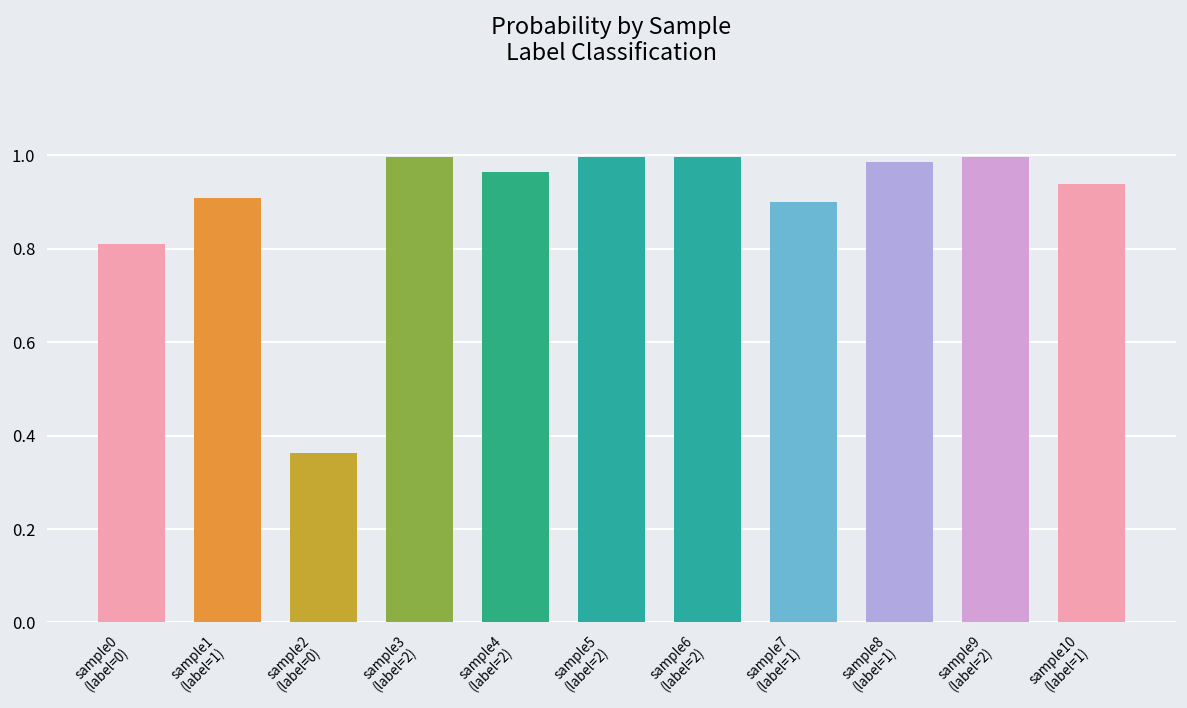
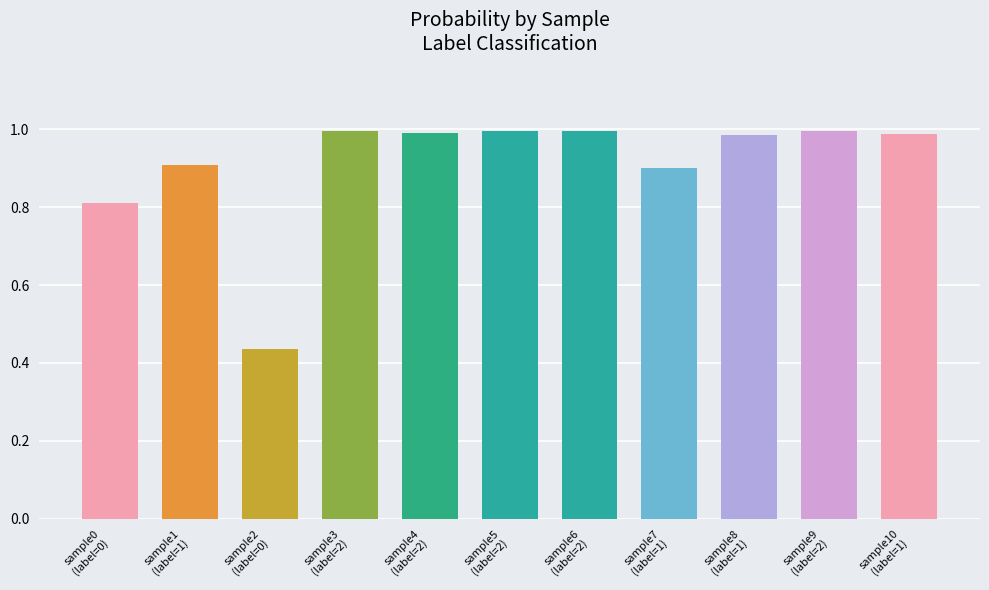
sample2 (label=0): 0.36 -> 0.44
sample4 (label=2): 0.96 -> 0.99
sample10 (label=1): 0.94 -> 0.99
